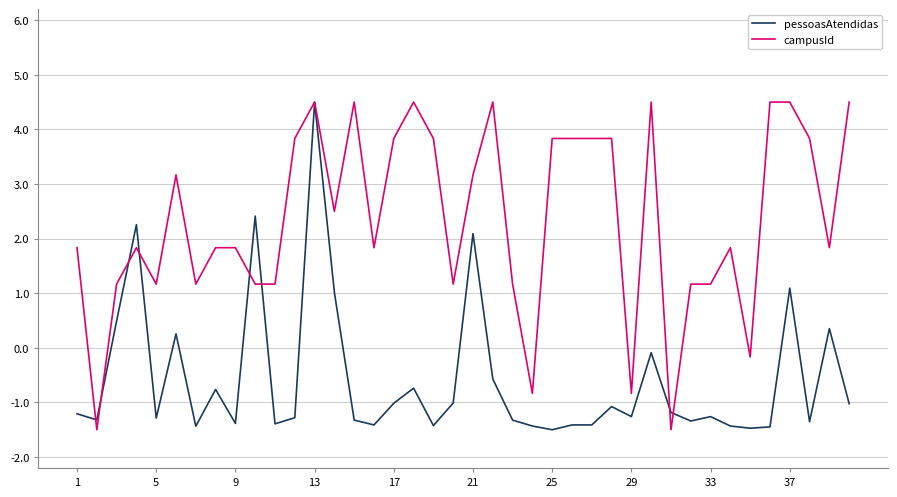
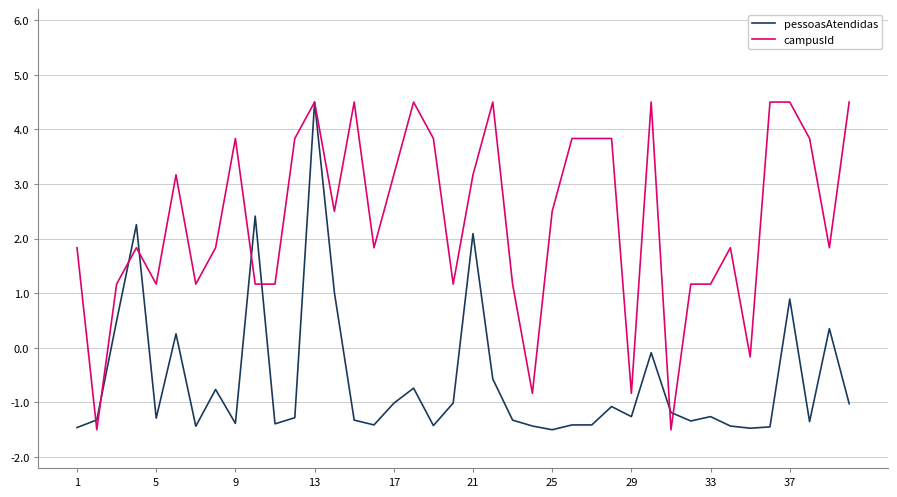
pessoasAtendidas, 1: -1.2 -> -1.5
campusId, 9: 1.8 -> 3.8
campusId, 17: 3.8 -> 3.2
campusId, 25: 3.8 -> 2.5
pessoasAtendidas, 37: 1.1 -> 0.9
